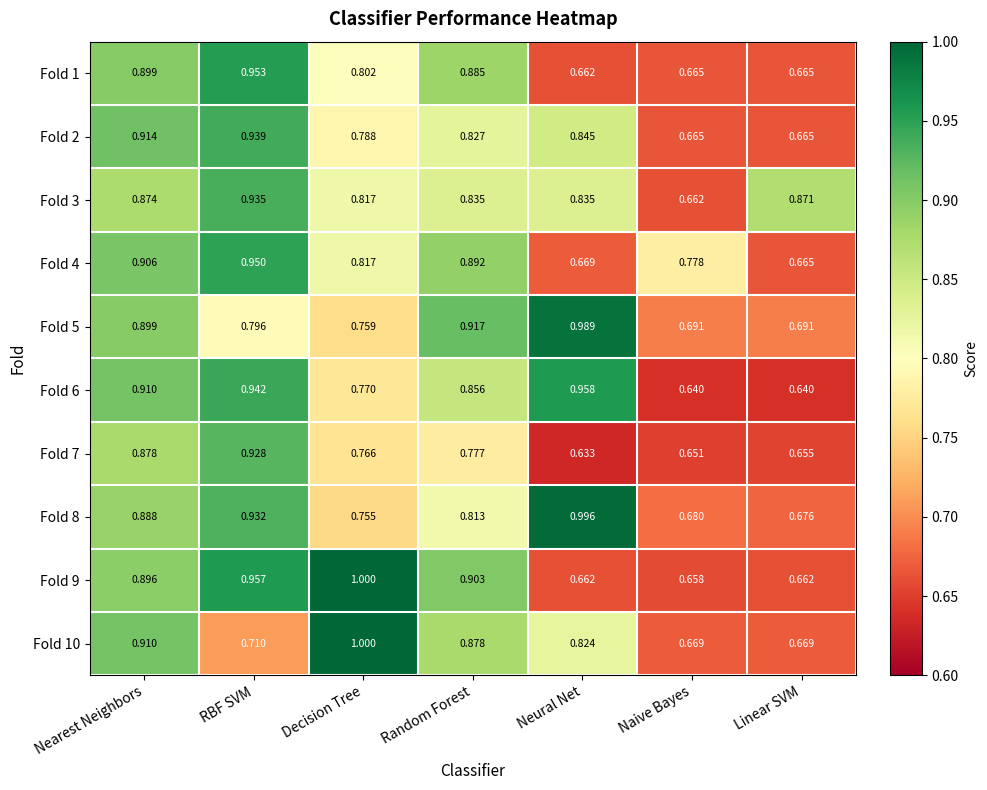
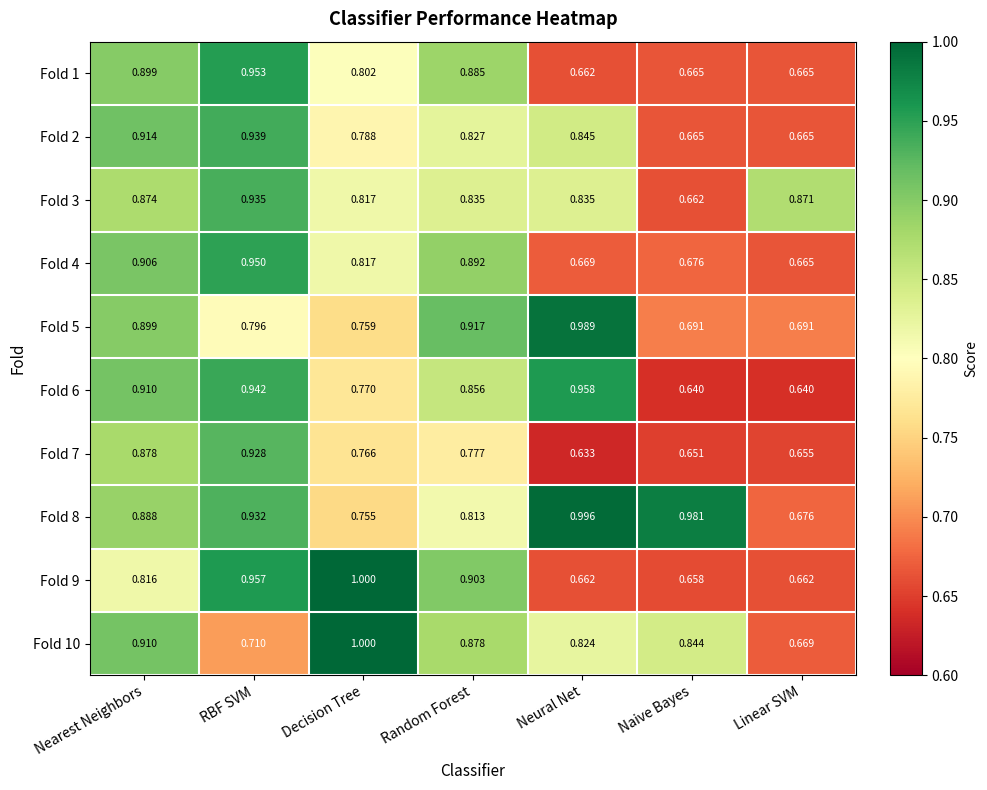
Fold 4, Naive Bayes: 0.778 -> 0.676
Fold 8, Naive Bayes: 0.680 -> 0.981
Fold 9, Nearest Neighbors: 0.896 -> 0.816
Fold 10, Naive Bayes: 0.669 -> 0.844
